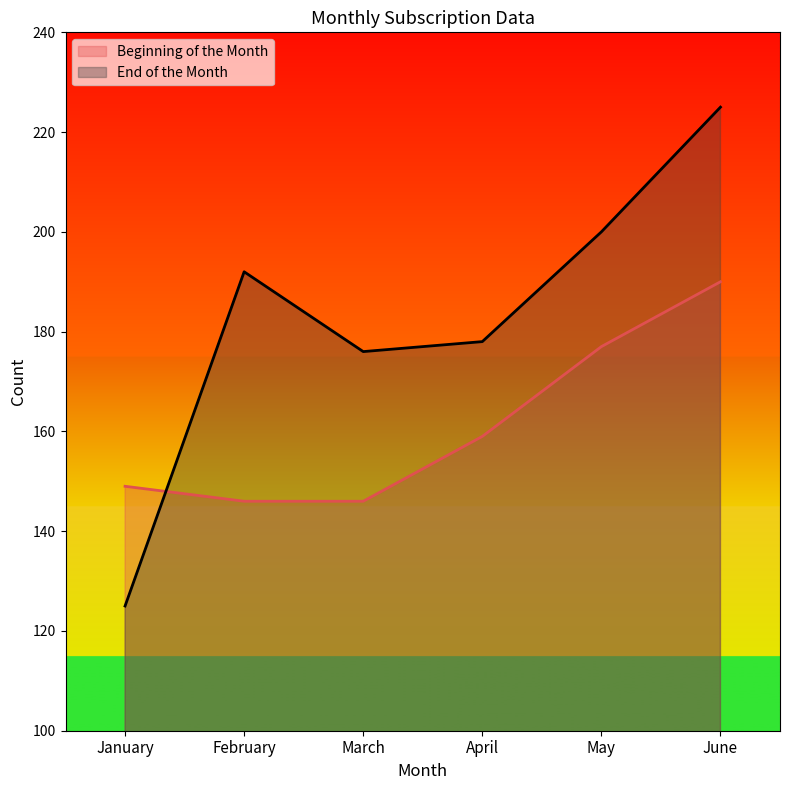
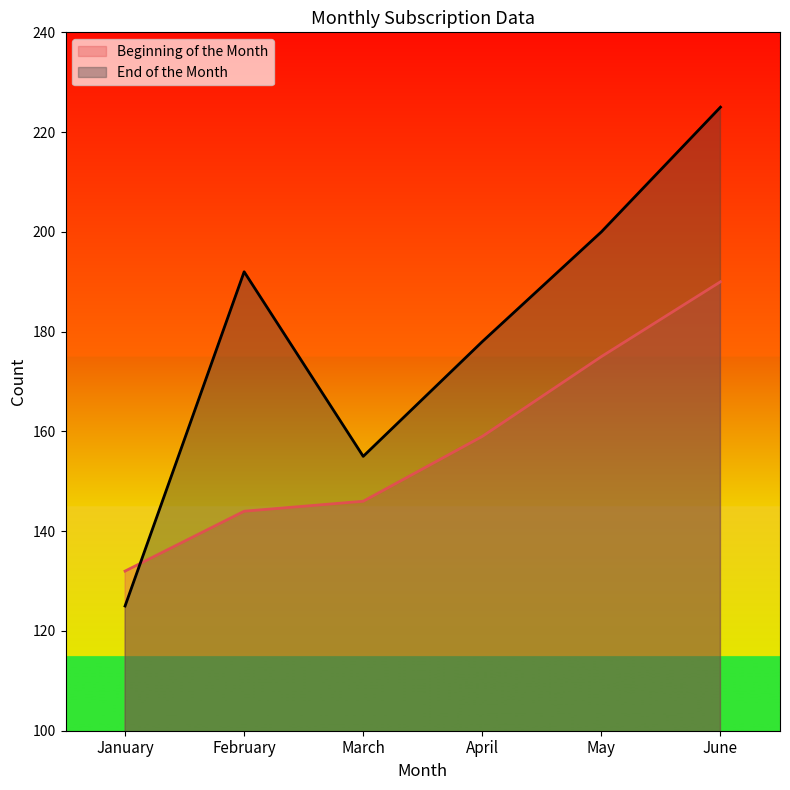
Beginning of the Month, January: 149 -> 132
Beginning of the Month, February: 146 -> 144
End of the Month, March: 176 -> 155
Beginning of the Month, May: 177 -> 175
